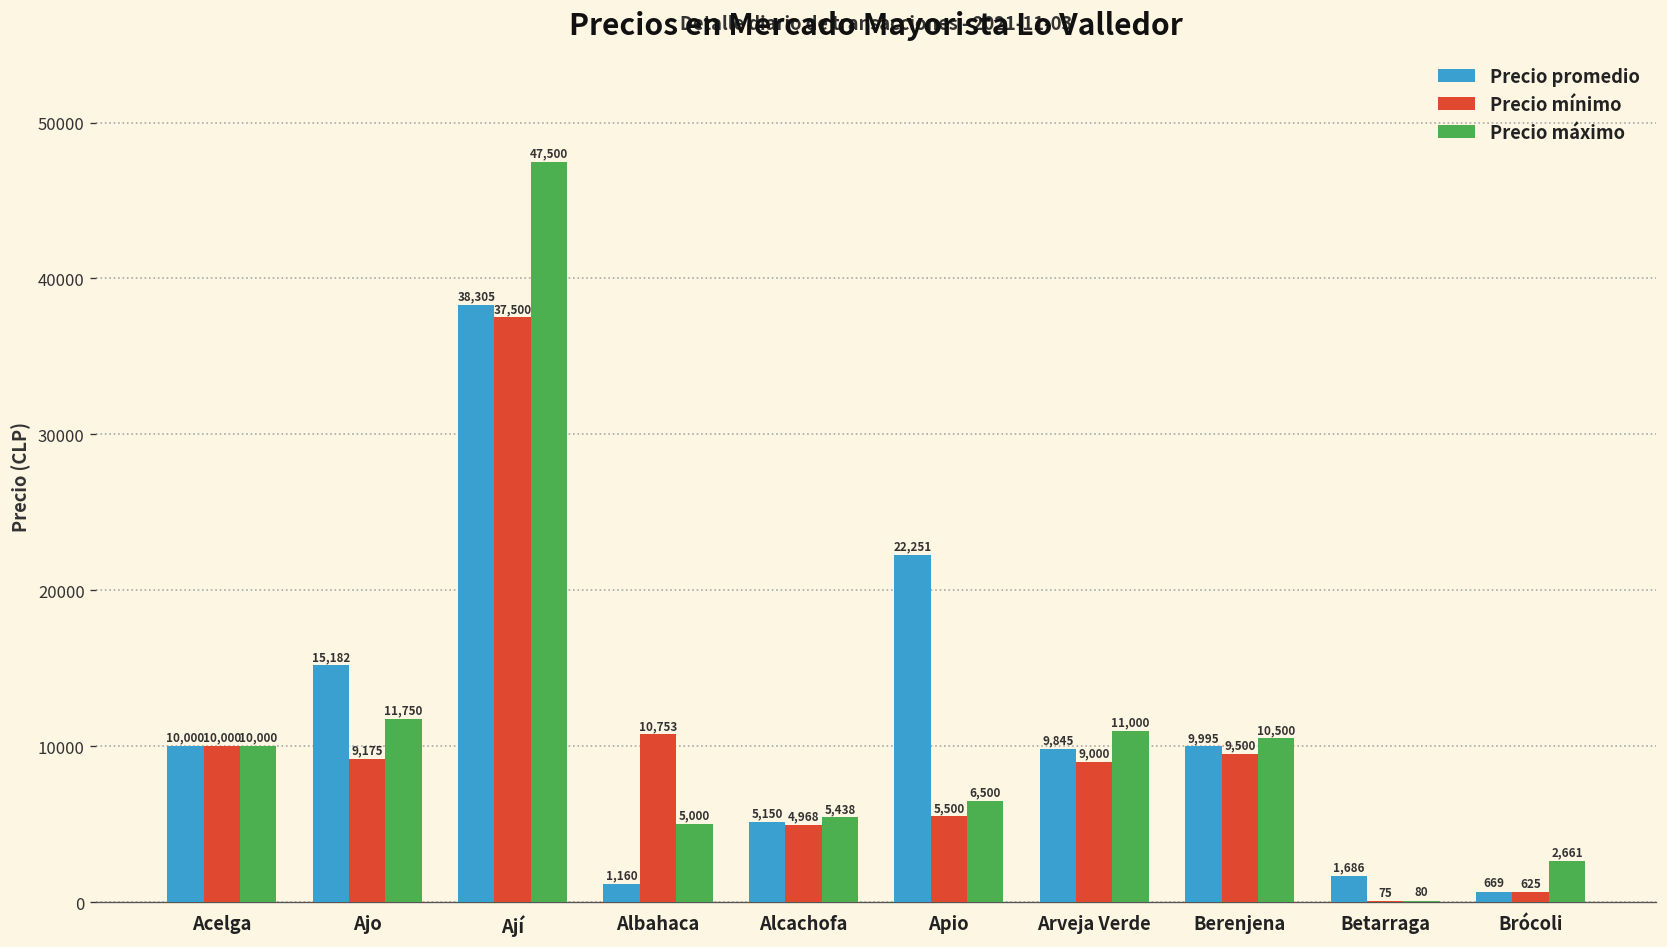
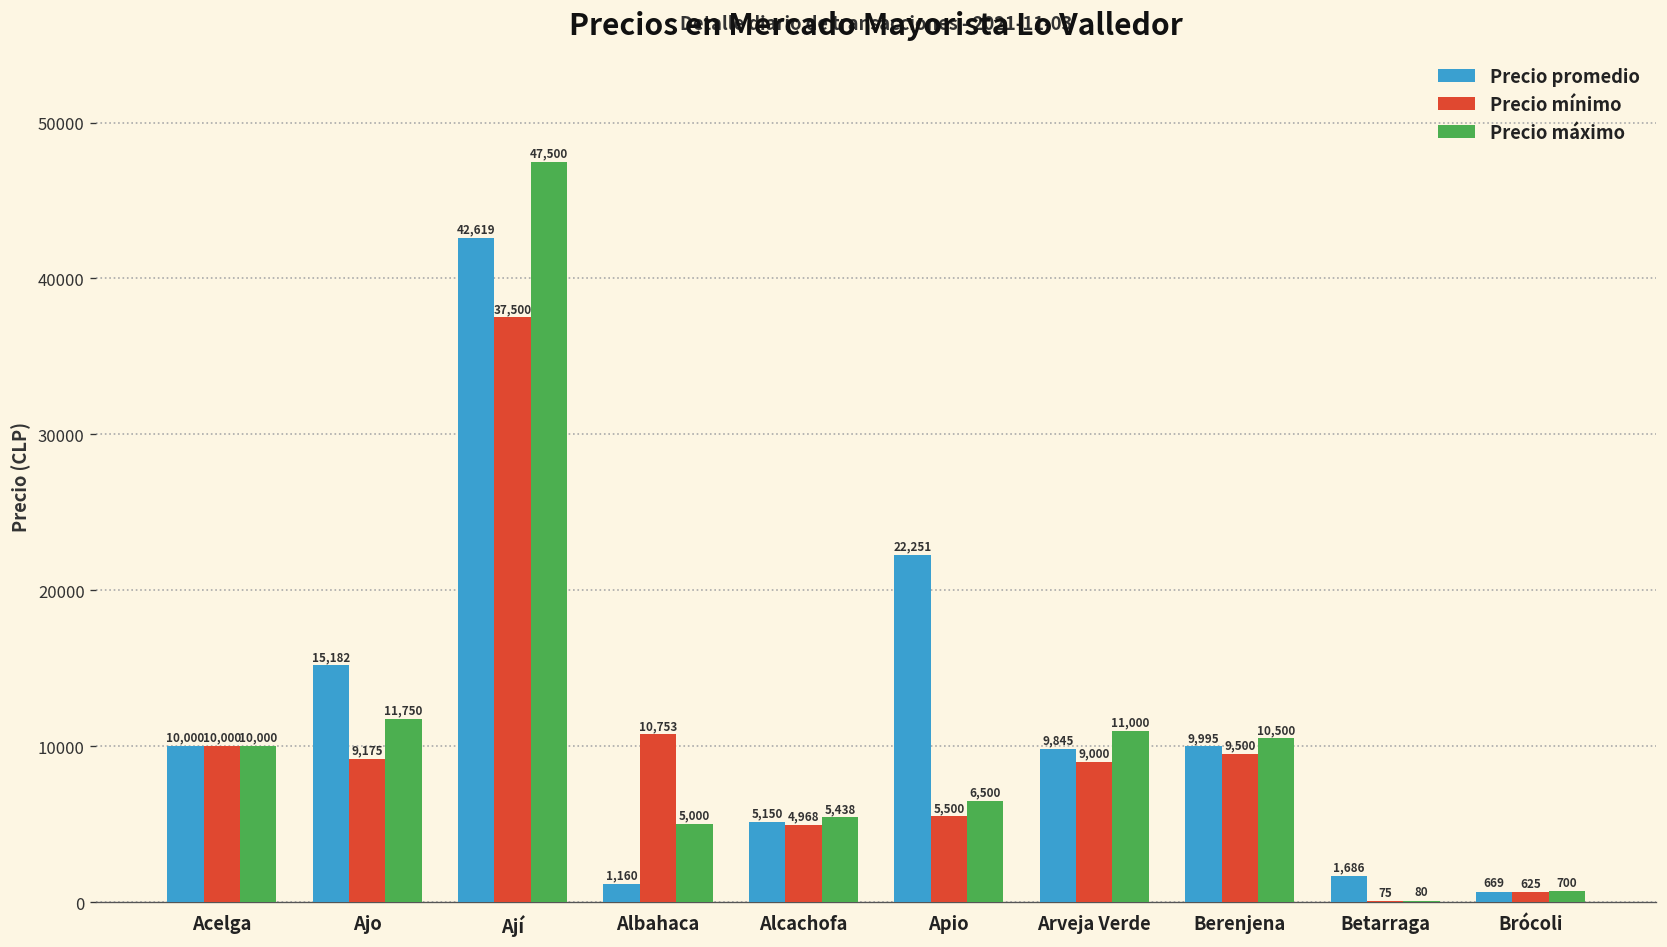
Precio promedio, Ají: 38,305 -> 42,619
Precio máximo, Brócoli: 2,661 -> 700
